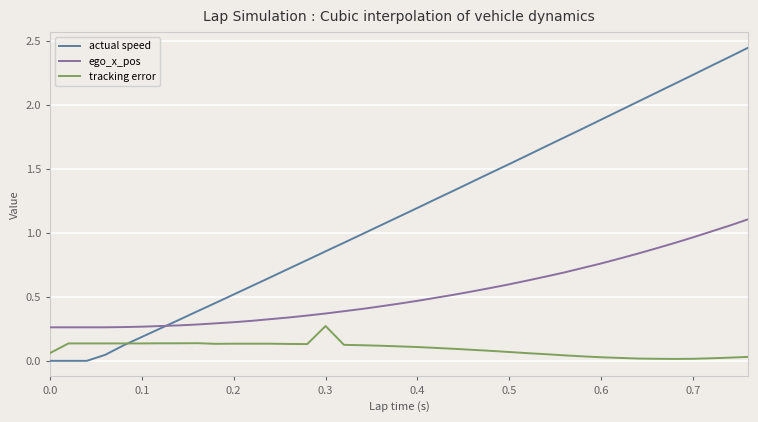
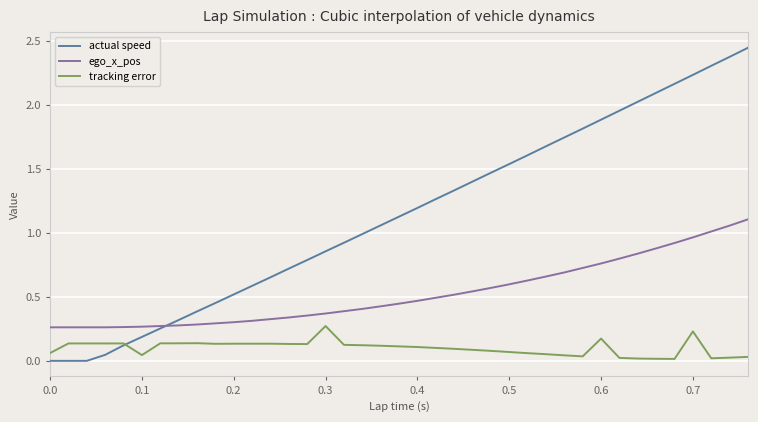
tracking error, 0.1: 0.14 -> 0.05
tracking error, 0.6: 0.03 -> 0.17
tracking error, 0.7: 0.02 -> 0.23
